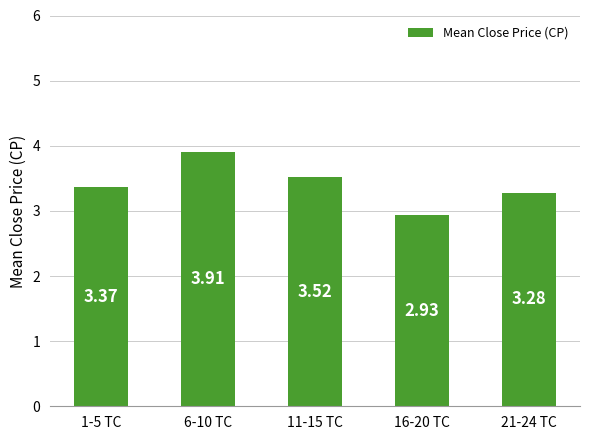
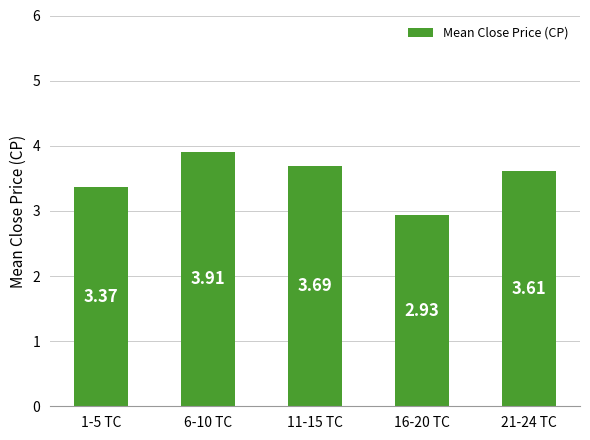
11-15 TC: 3.52 -> 3.69
21-24 TC: 3.28 -> 3.61
